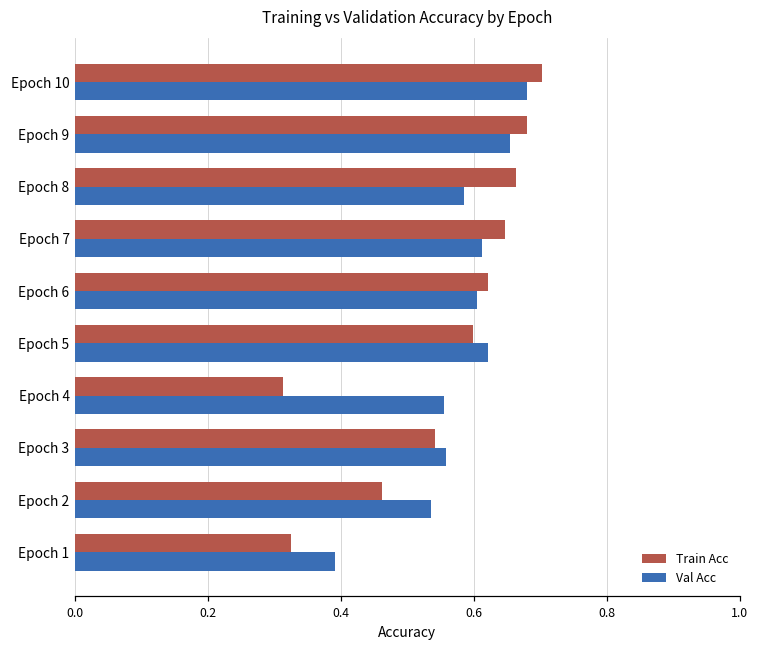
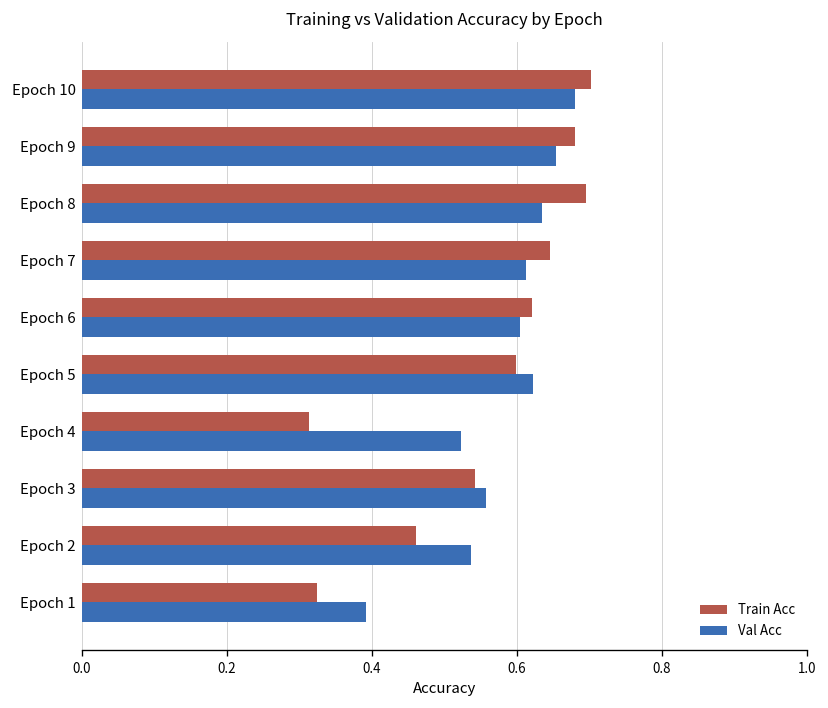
Train Acc, Epoch 8: 0.66 -> 0.69
Val Acc, Epoch 8: 0.59 -> 0.64
Val Acc, Epoch 4: 0.56 -> 0.52
